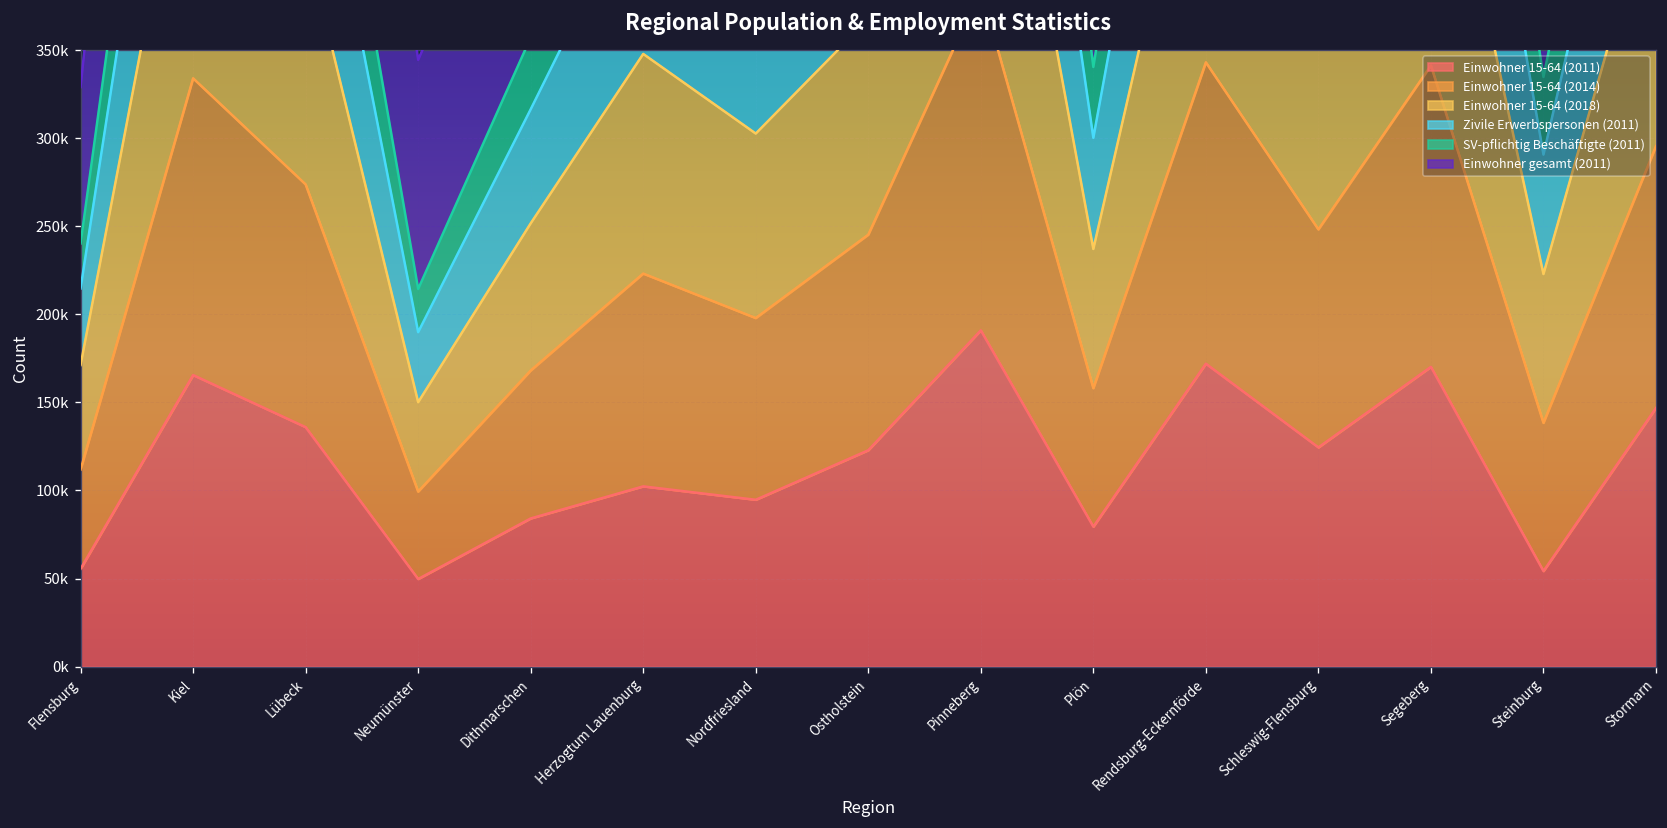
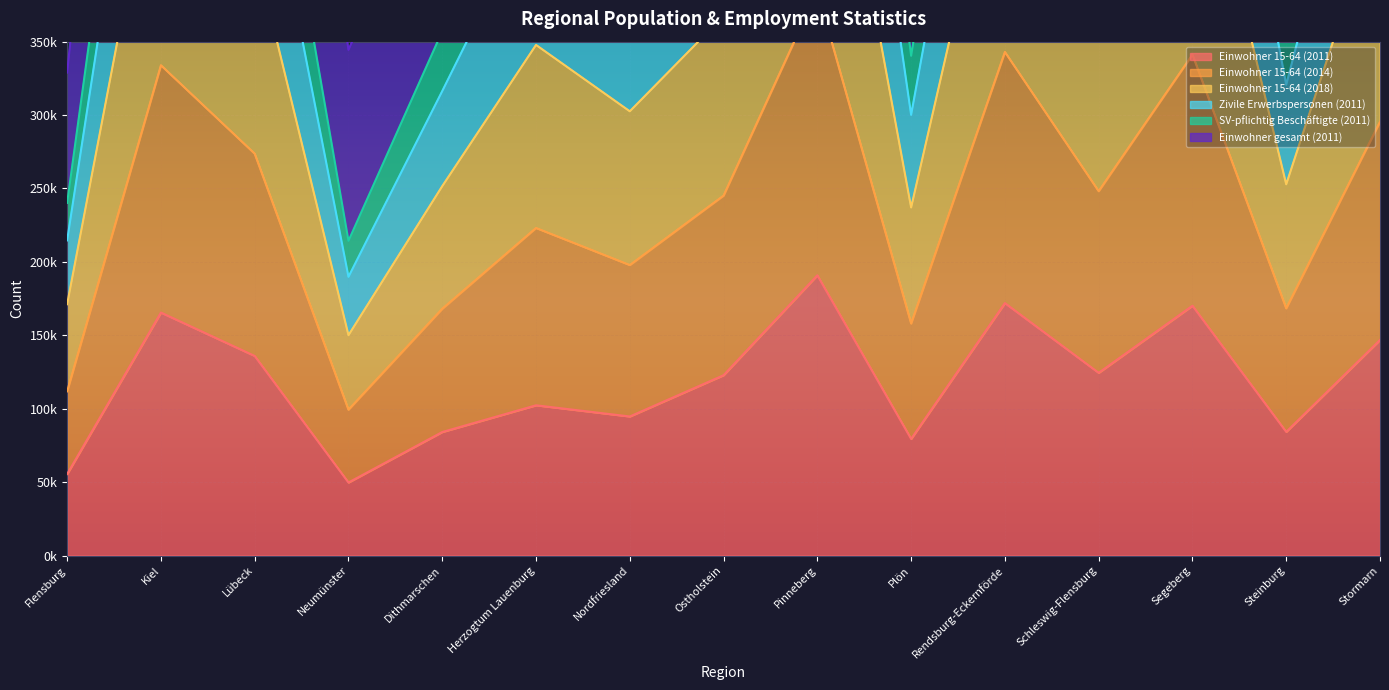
Einwohner 15-64 (2011), Steinburg: 54000 -> 84000
